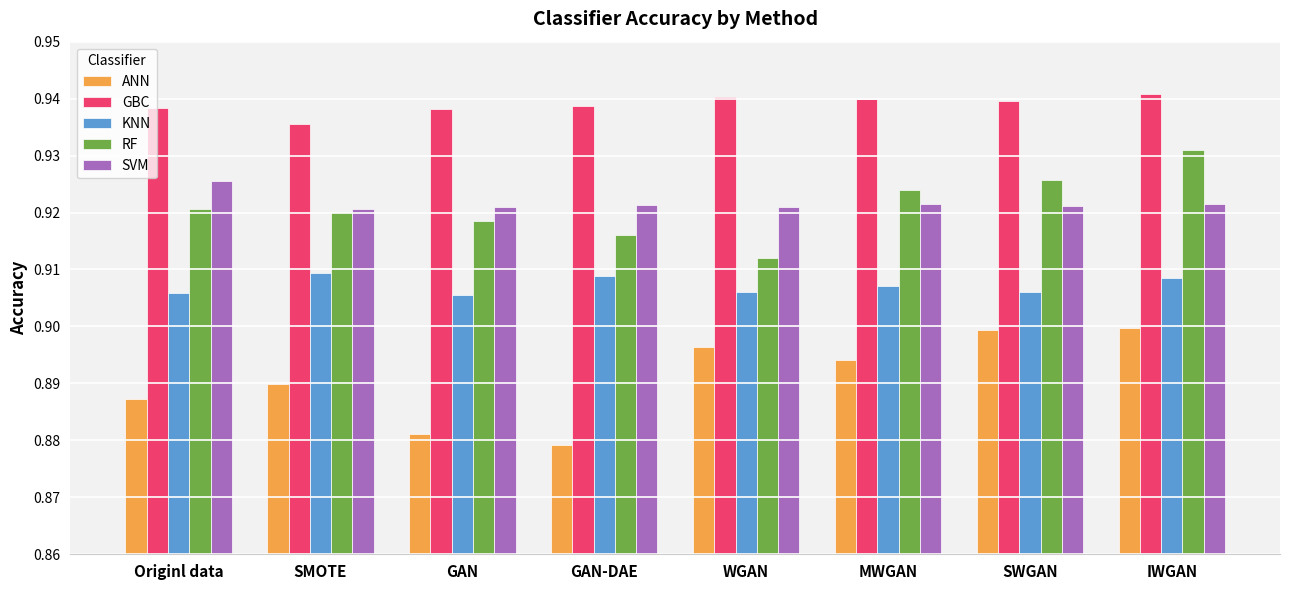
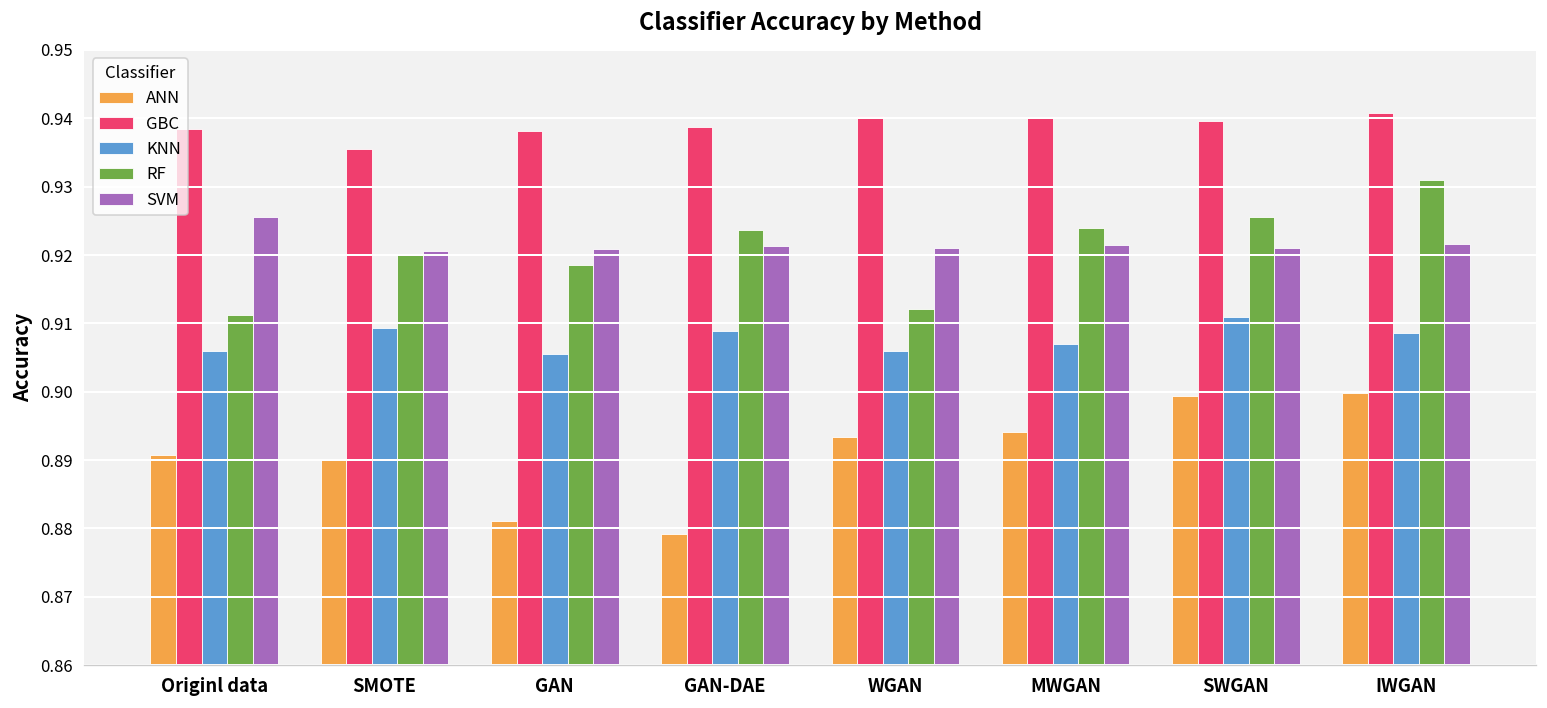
ANN, Originl data: 0.887 -> 0.891
RF, Originl data: 0.921 -> 0.911
RF, GAN-DAE: 0.916 -> 0.924
ANN, WGAN: 0.896 -> 0.893
KNN, SWGAN: 0.906 -> 0.911
